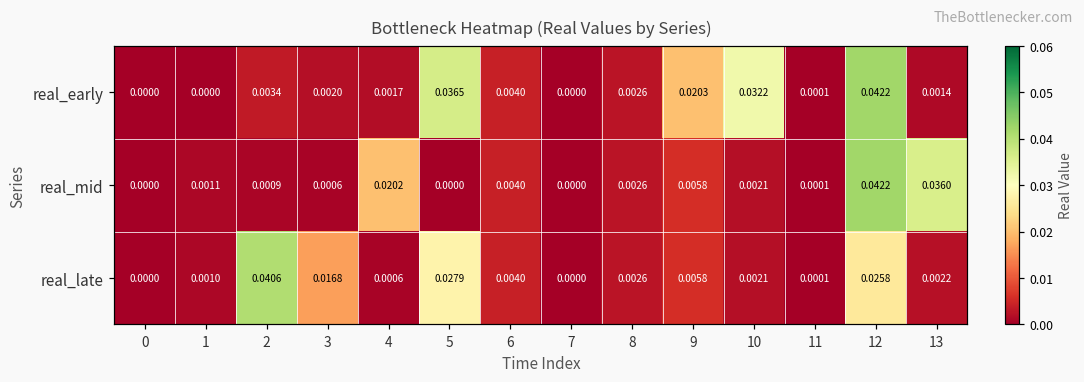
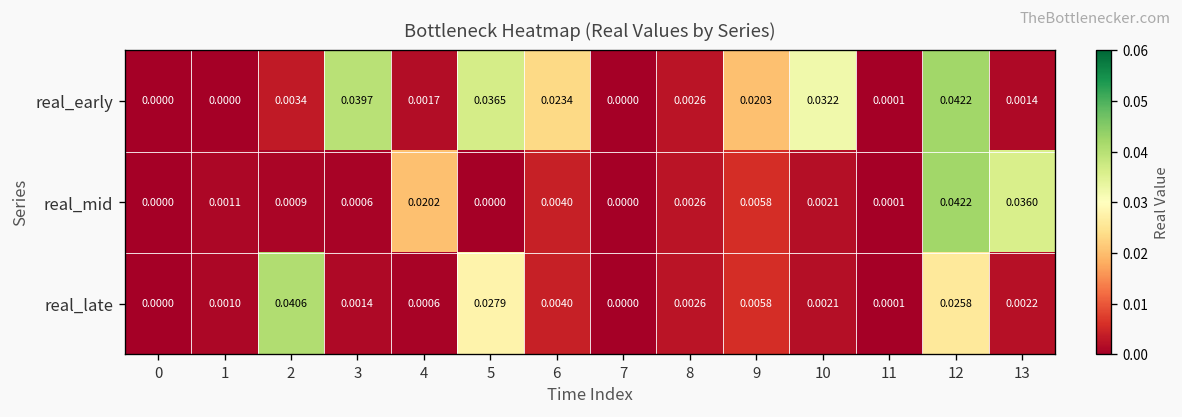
real_early, 3: 0.0020 -> 0.0397
real_early, 6: 0.0040 -> 0.0234
real_late, 3: 0.0168 -> 0.0014
